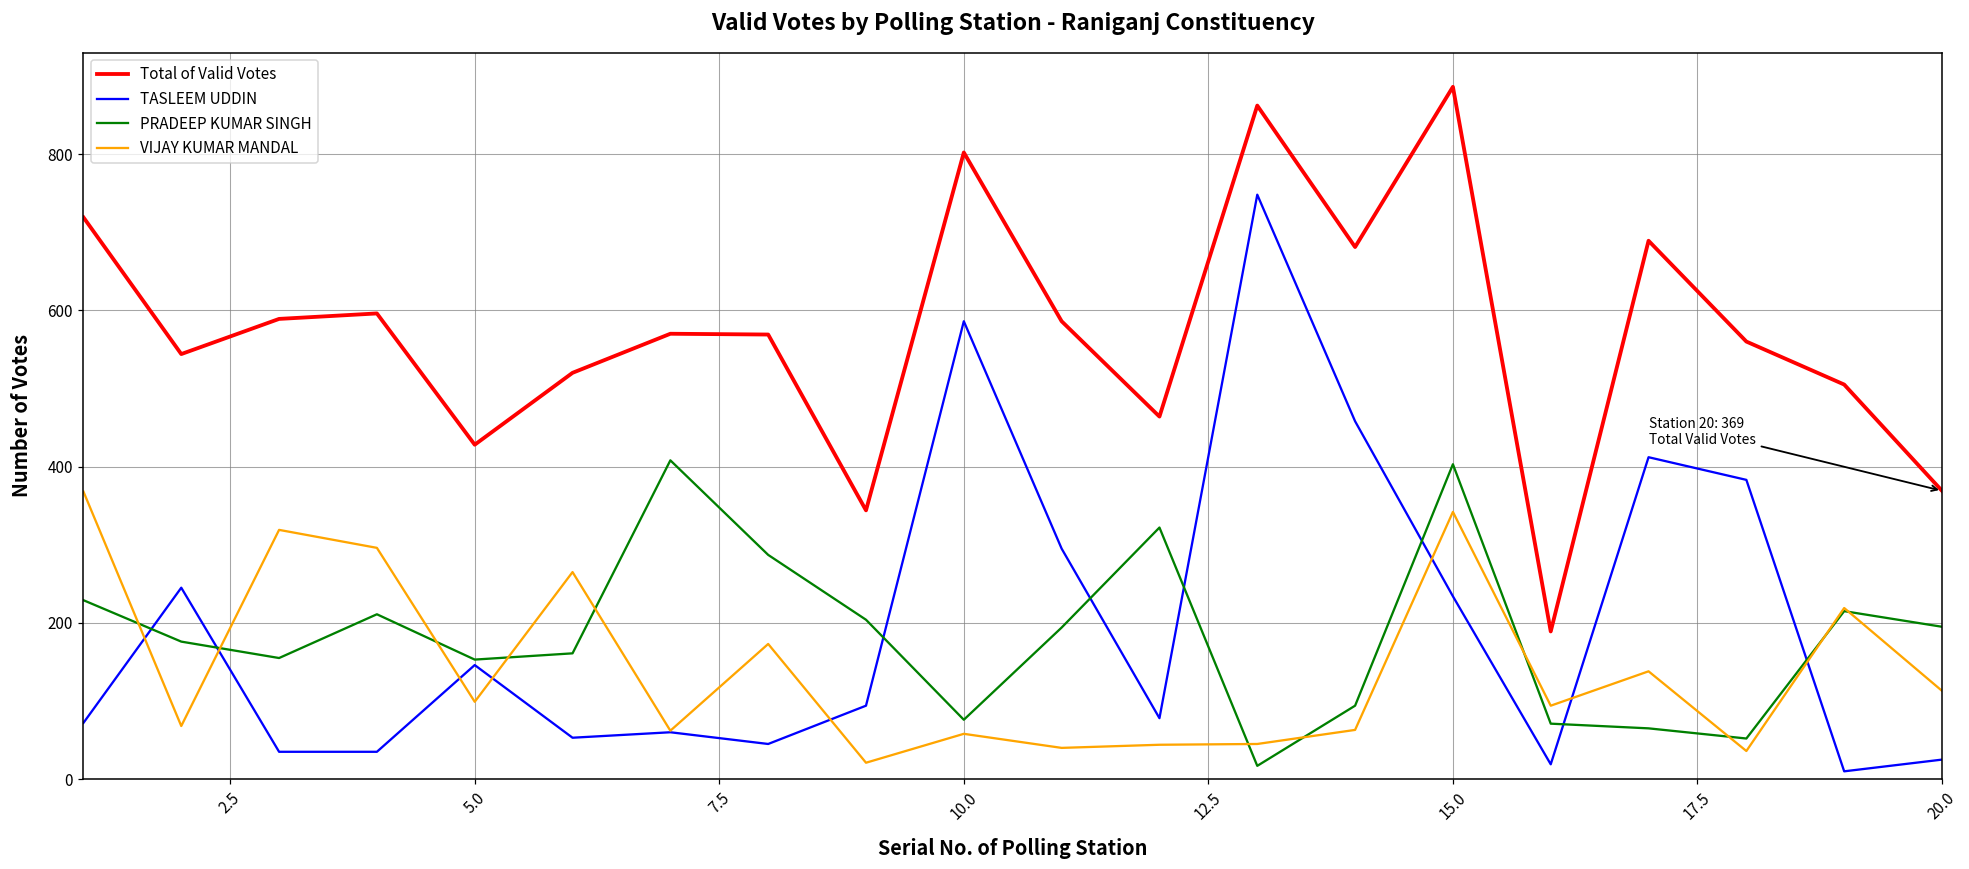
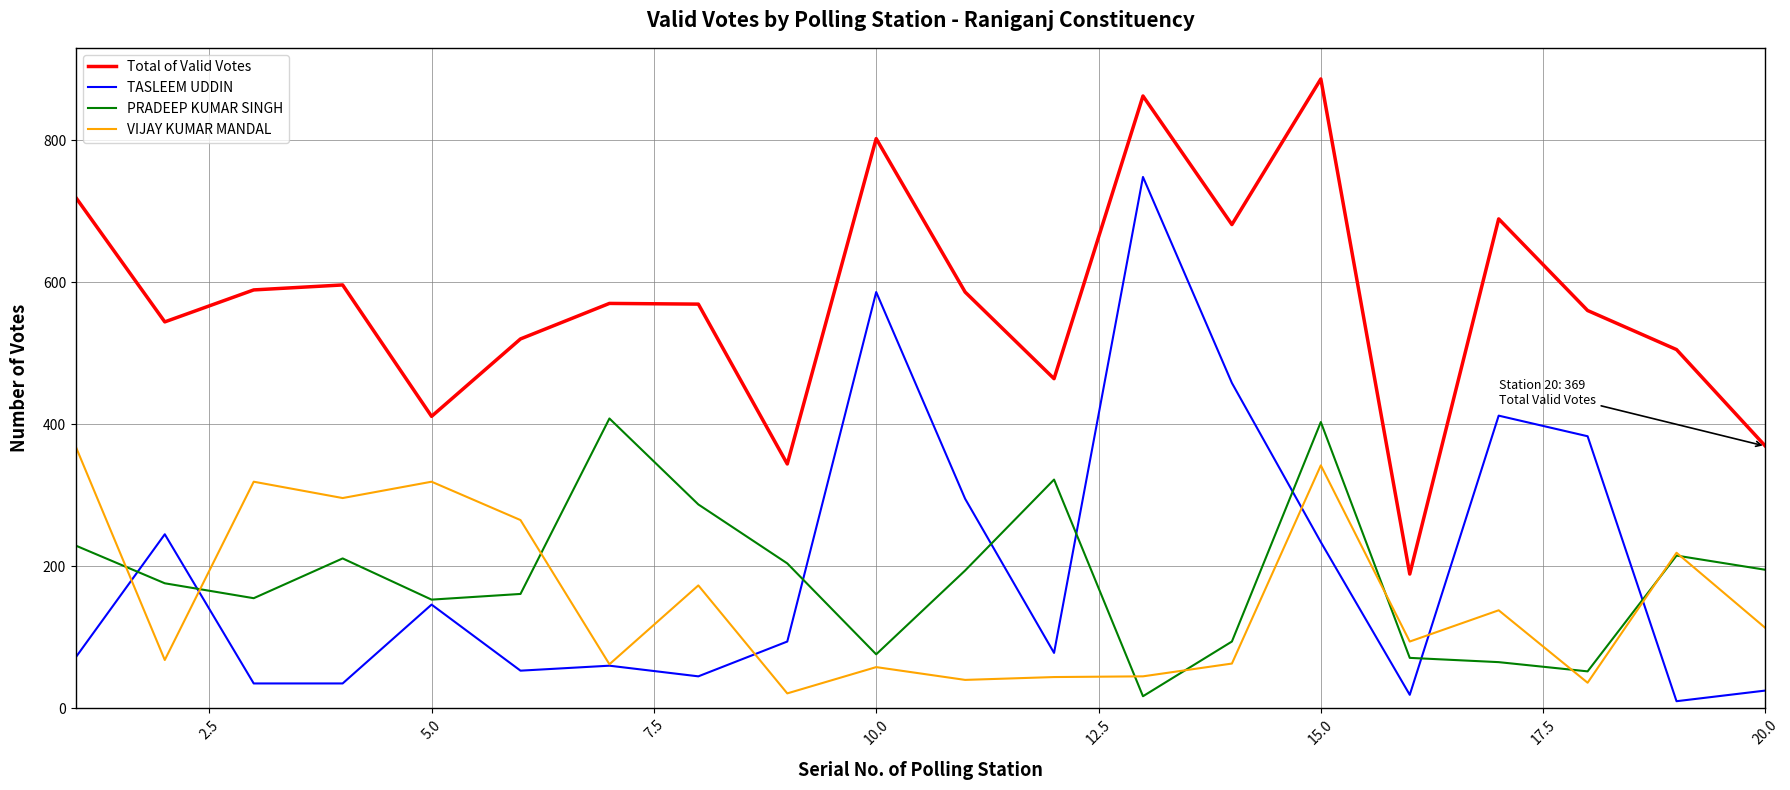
Total of Valid Votes, 5.0: 430 -> 410
VIJAY KUMAR MANDAL, 5.0: 100 -> 320
